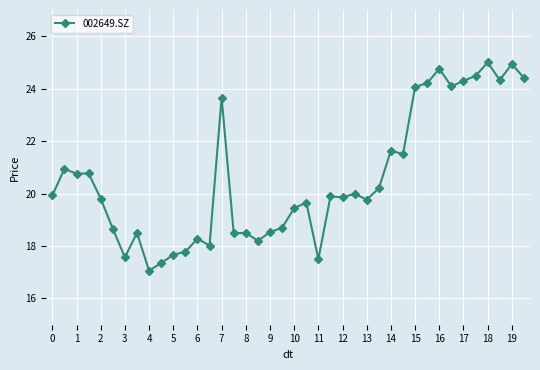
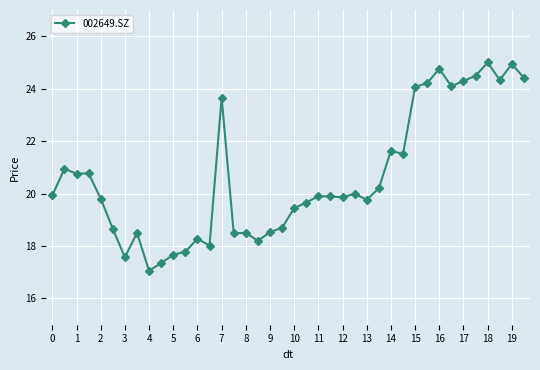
11: 17.5 -> 19.9
